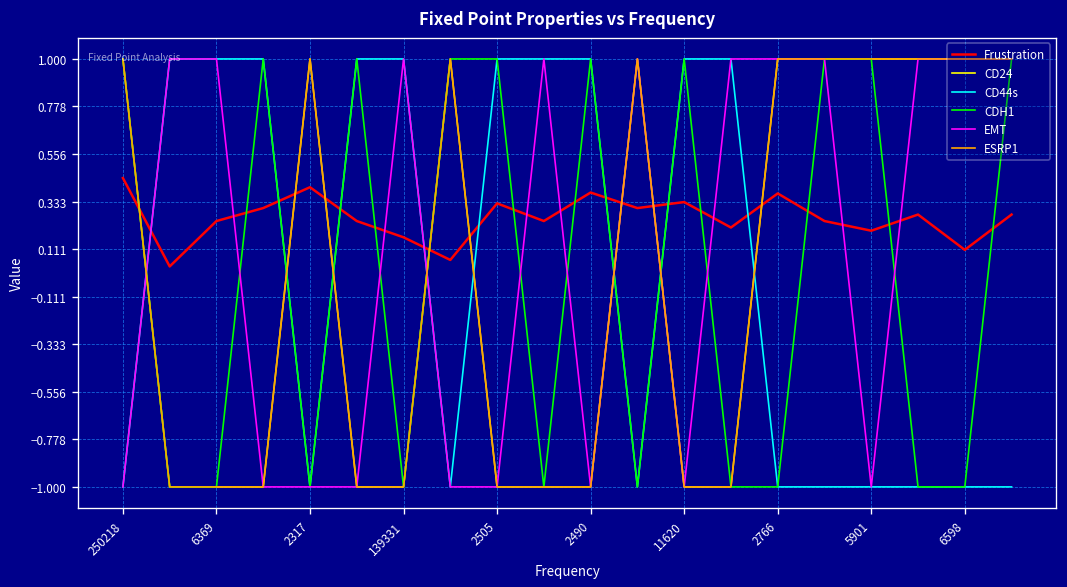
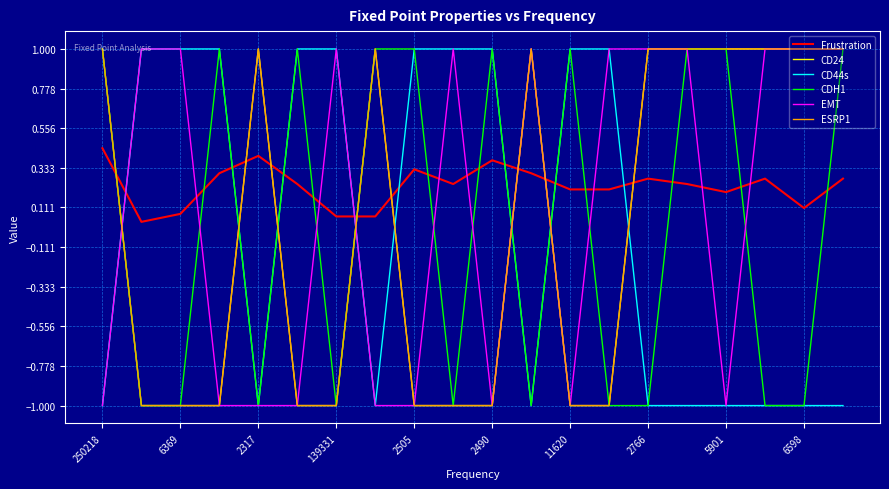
Frustration, 6369: 0.24 -> 0.08
Frustration, 139331: 0.17 -> 0.06
Frustration, 11620: 0.33 -> 0.21
Frustration, 2766: 0.37 -> 0.27
